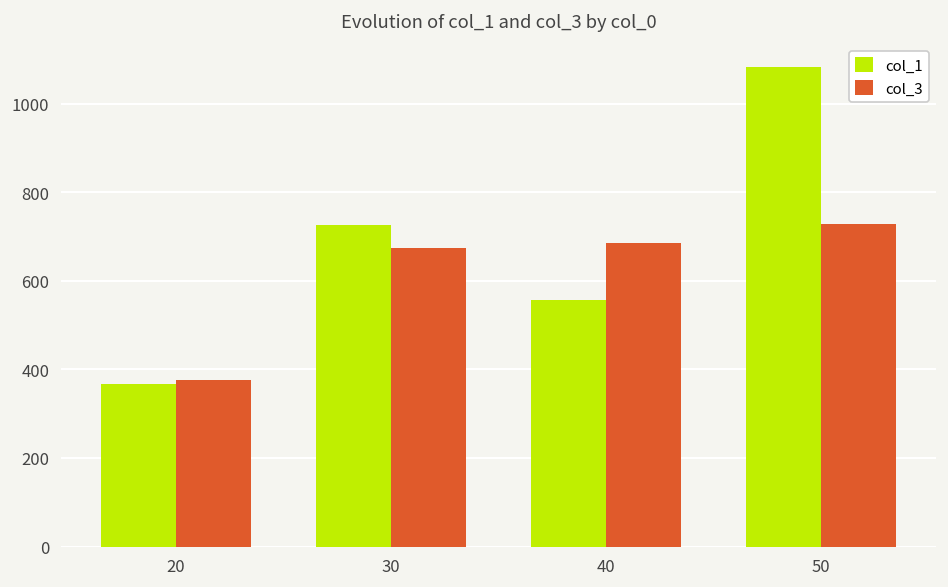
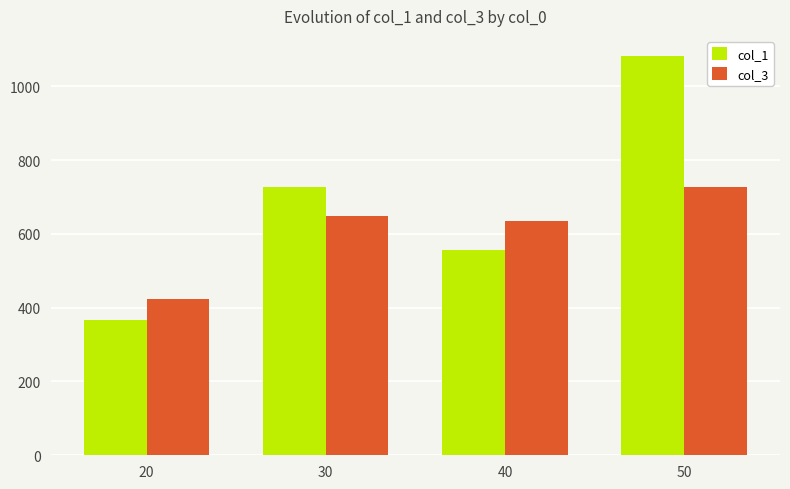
col_3, 20: 380 -> 420
col_3, 30: 670 -> 650
col_3, 40: 690 -> 640
